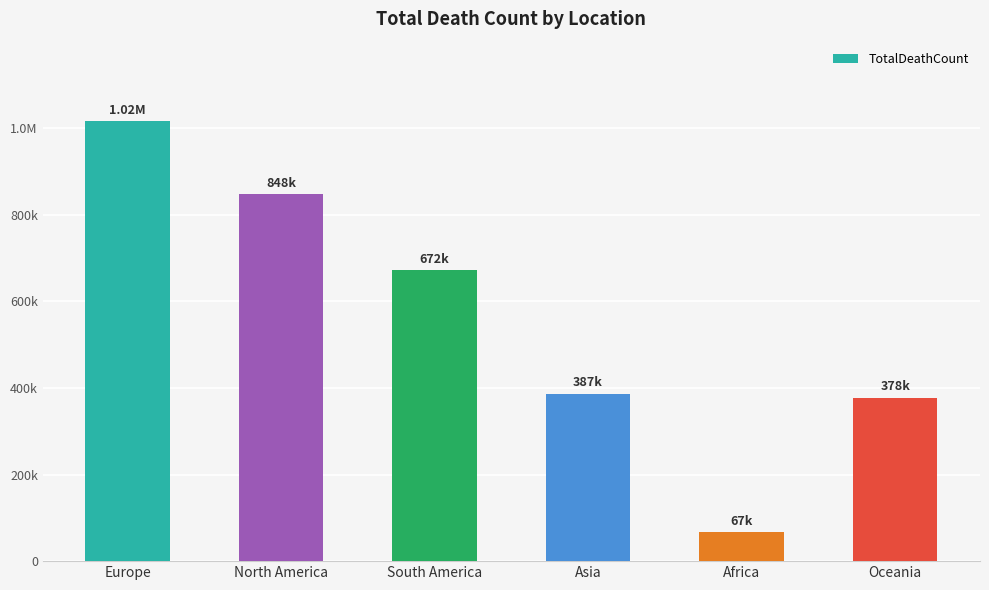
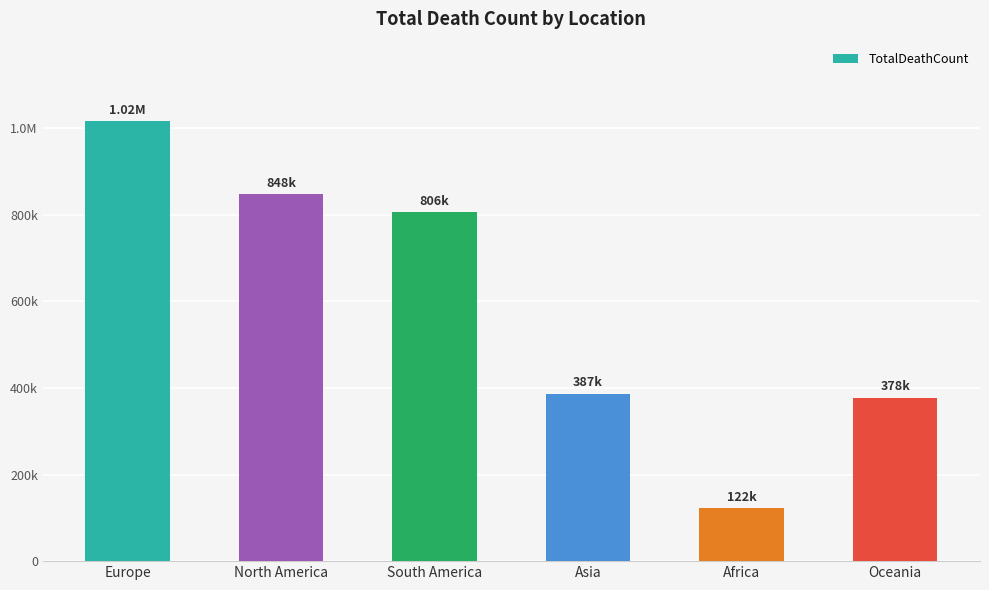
South America: 672k -> 806k
Africa: 67k -> 122k
